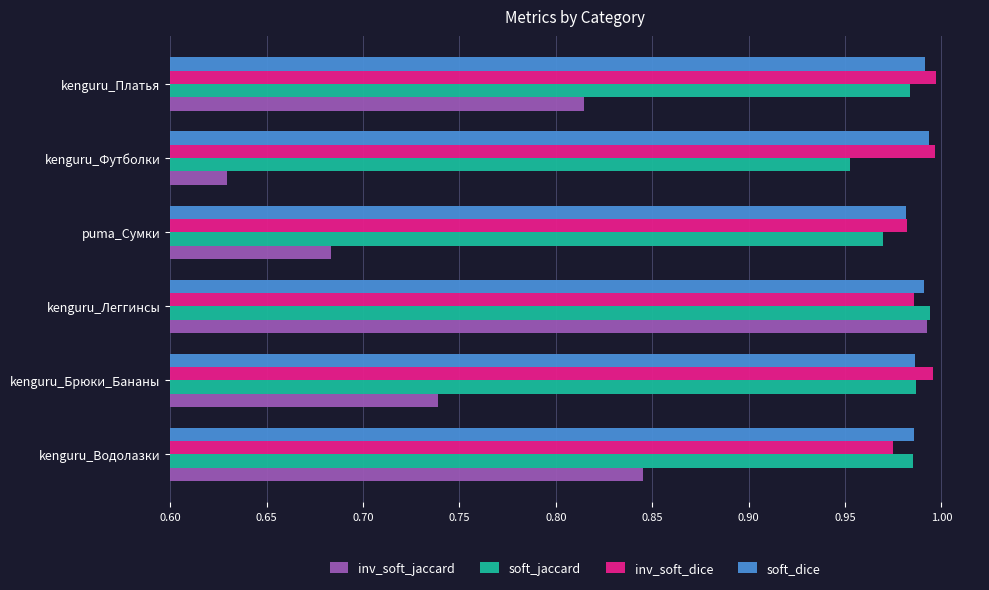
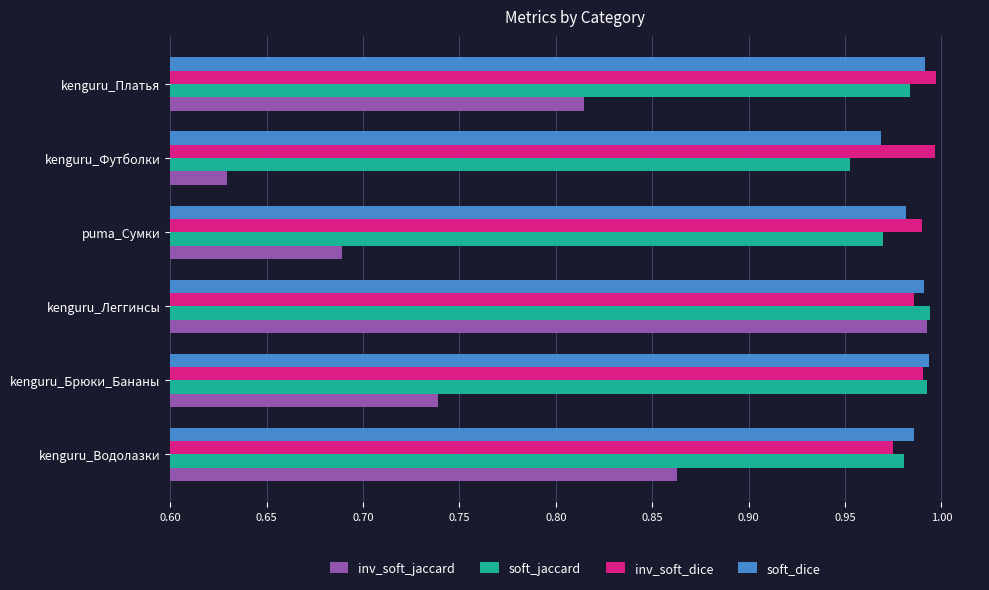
soft_dice, kenguru_Футболки: 0.994 -> 0.969
inv_soft_dice, puma_Сумки: 0.982 -> 0.990
inv_soft_jaccard, puma_Сумки: 0.683 -> 0.689
soft_dice, kenguru_Брюки_Бананы: 0.986 -> 0.993
inv_soft_dice, kenguru_Брюки_Бананы: 0.996 -> 0.990
soft_jaccard, kenguru_Брюки_Бананы: 0.987 -> 0.992
soft_jaccard, kenguru_Водолазки: 0.985 -> 0.980
inv_soft_jaccard, kenguru_Водолазки: 0.845 -> 0.863
